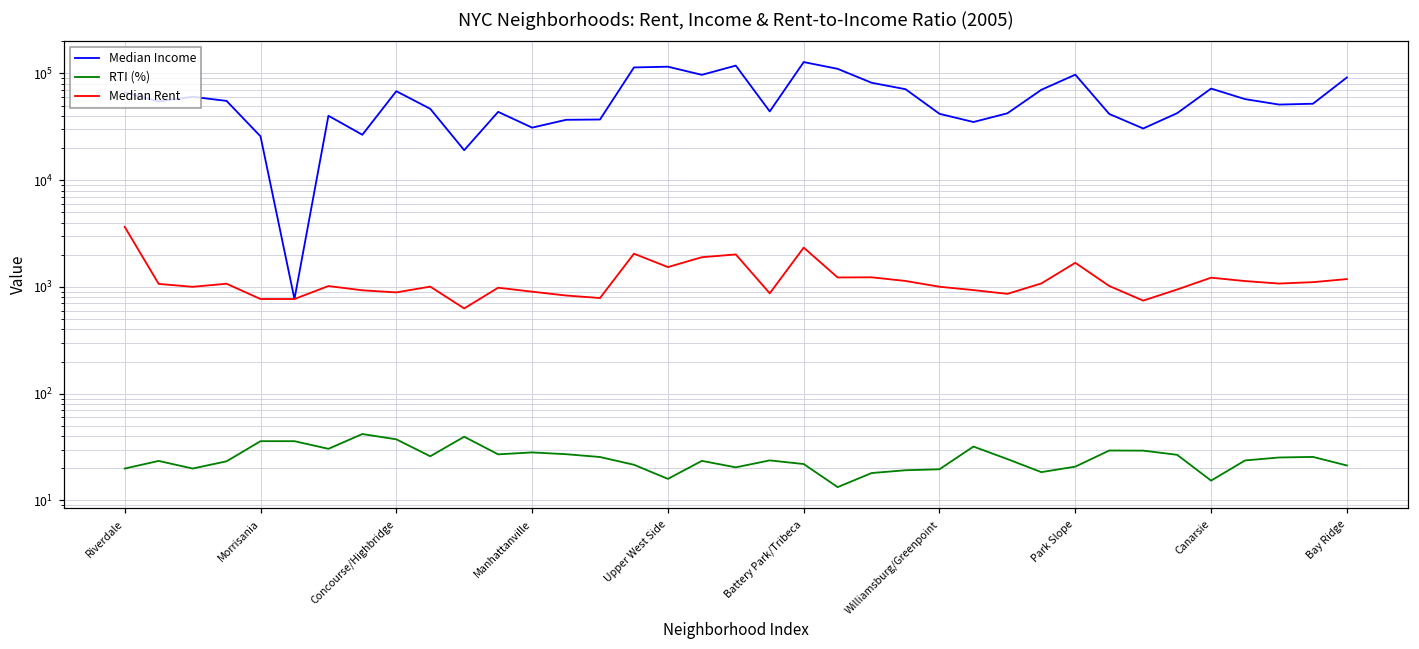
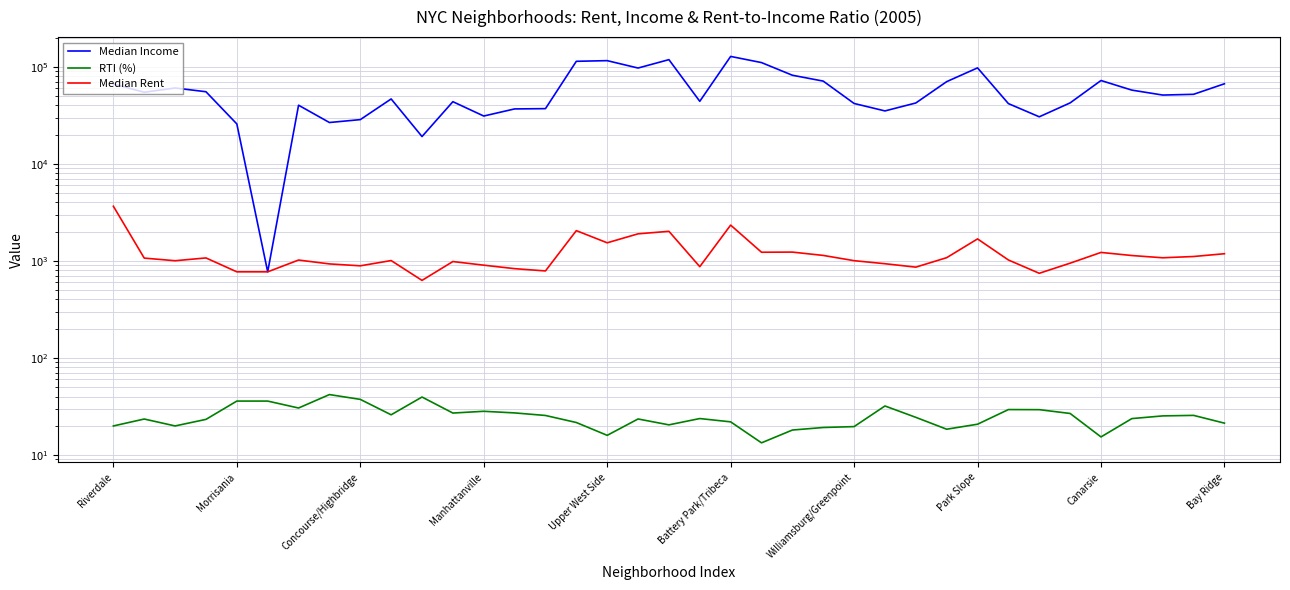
Median Income, Concourse/Highbridge: 70000 -> 29000
Median Income, Bay Ridge: 90000 -> 70000
